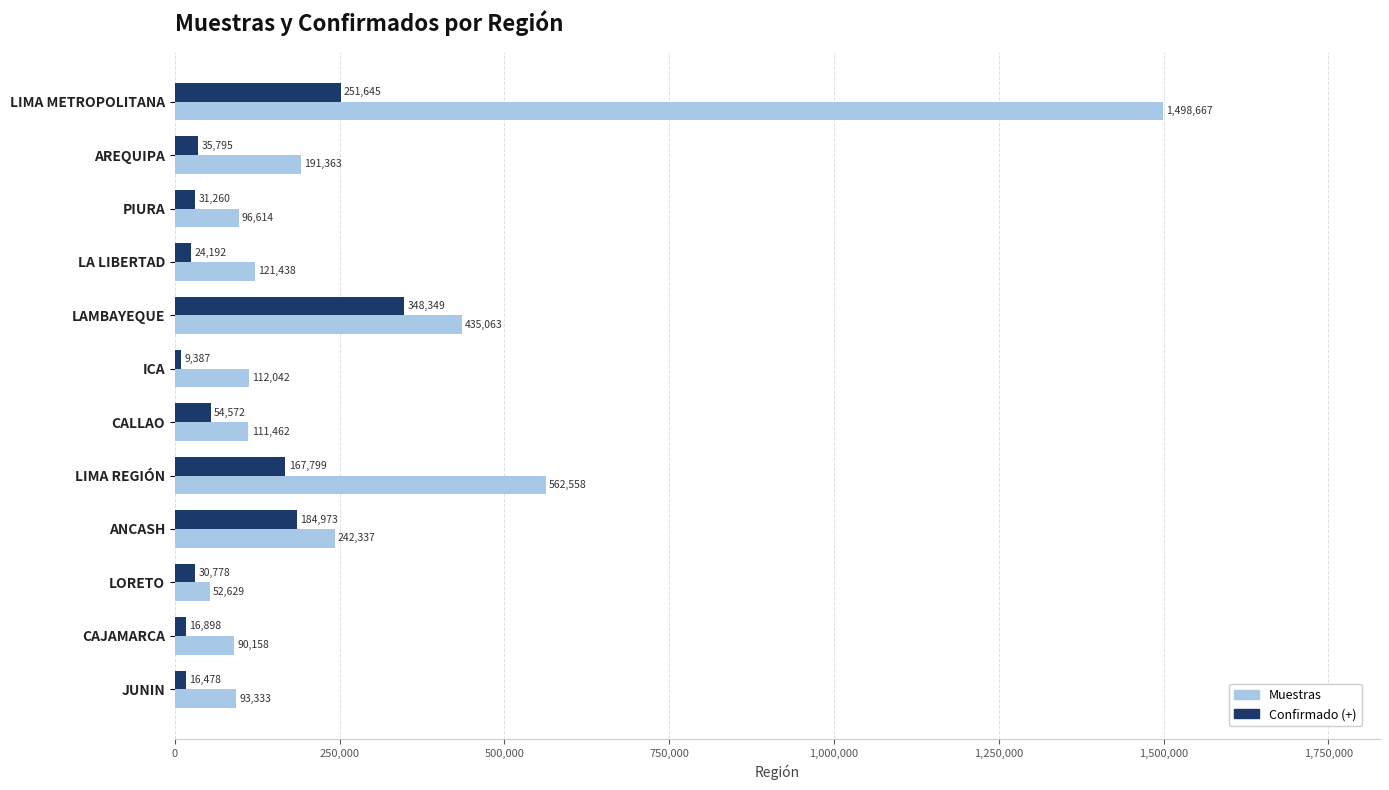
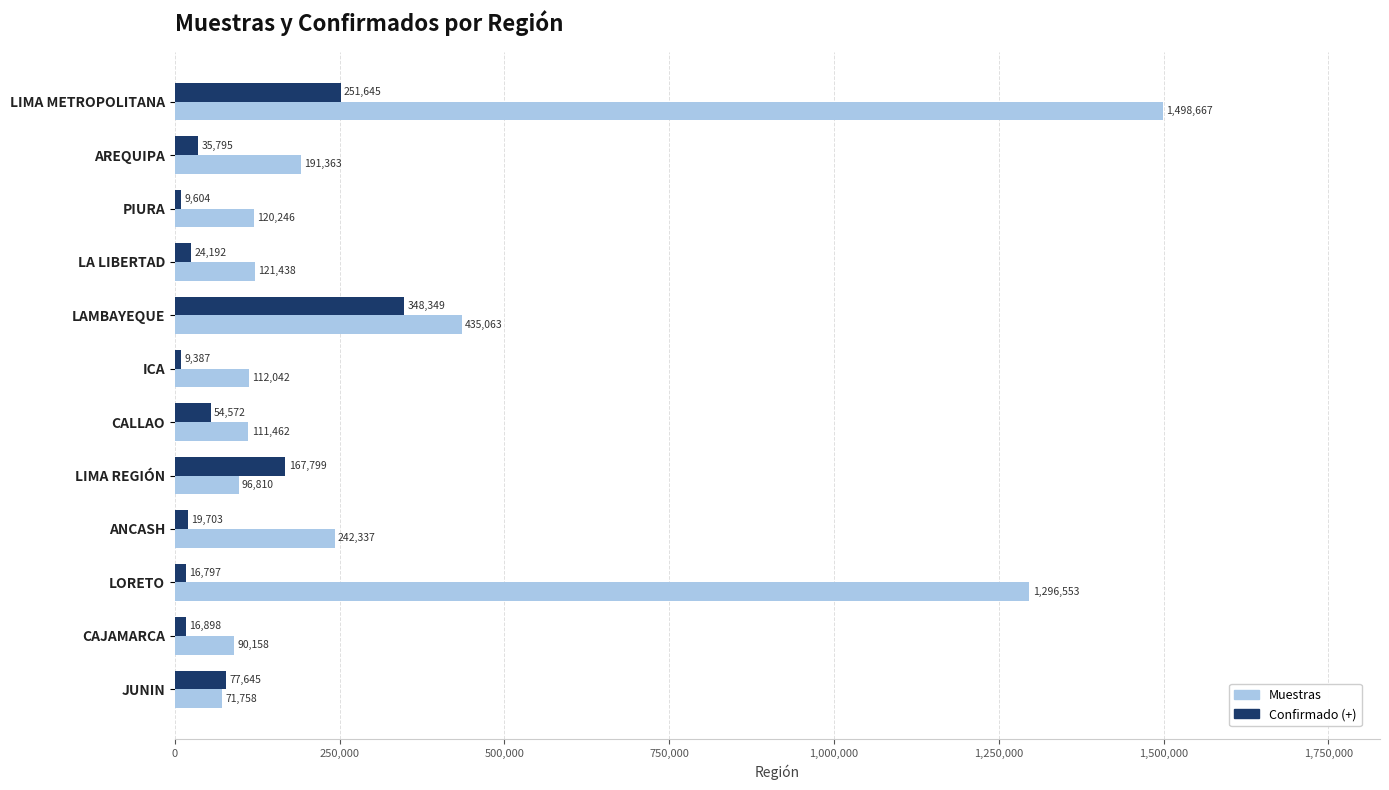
Confirmado (+), PIURA: 31,260 -> 9,604
Muestras, PIURA: 96,614 -> 120,246
Muestras, LIMA REGIÓN: 562,558 -> 96,810
Confirmado (+), ANCASH: 184,973 -> 19,703
Confirmado (+), LORETO: 30,778 -> 16,797
Muestras, LORETO: 52,629 -> 1,296,553
Confirmado (+), JUNIN: 16,478 -> 77,645
Muestras, JUNIN: 93,333 -> 71,758
